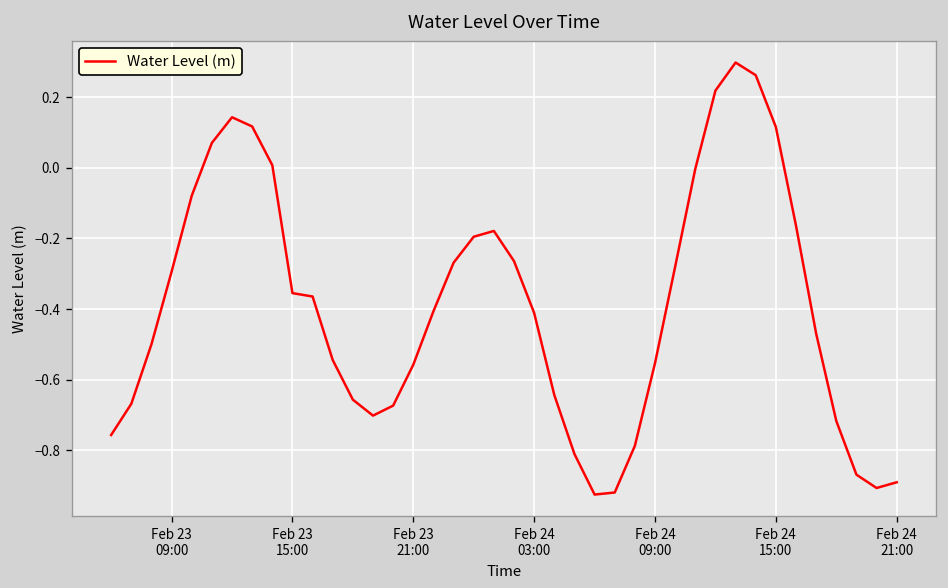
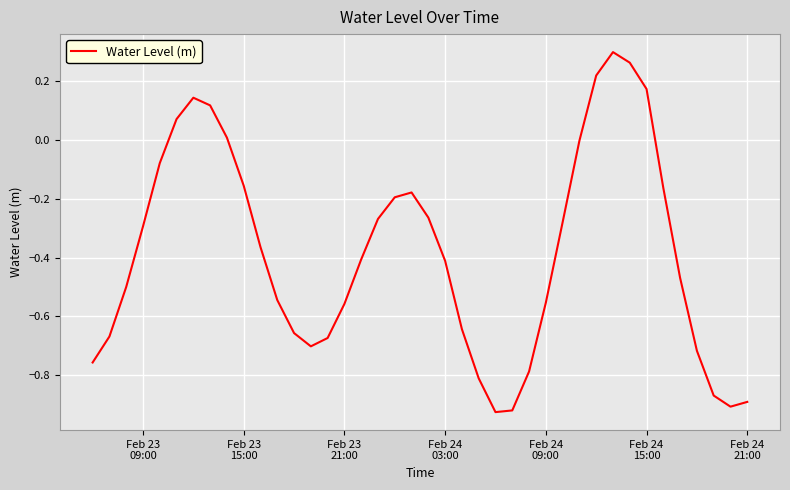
Feb 23 15:00: -0.35 -> -0.16
Feb 24 15:00: 0.12 -> 0.17
